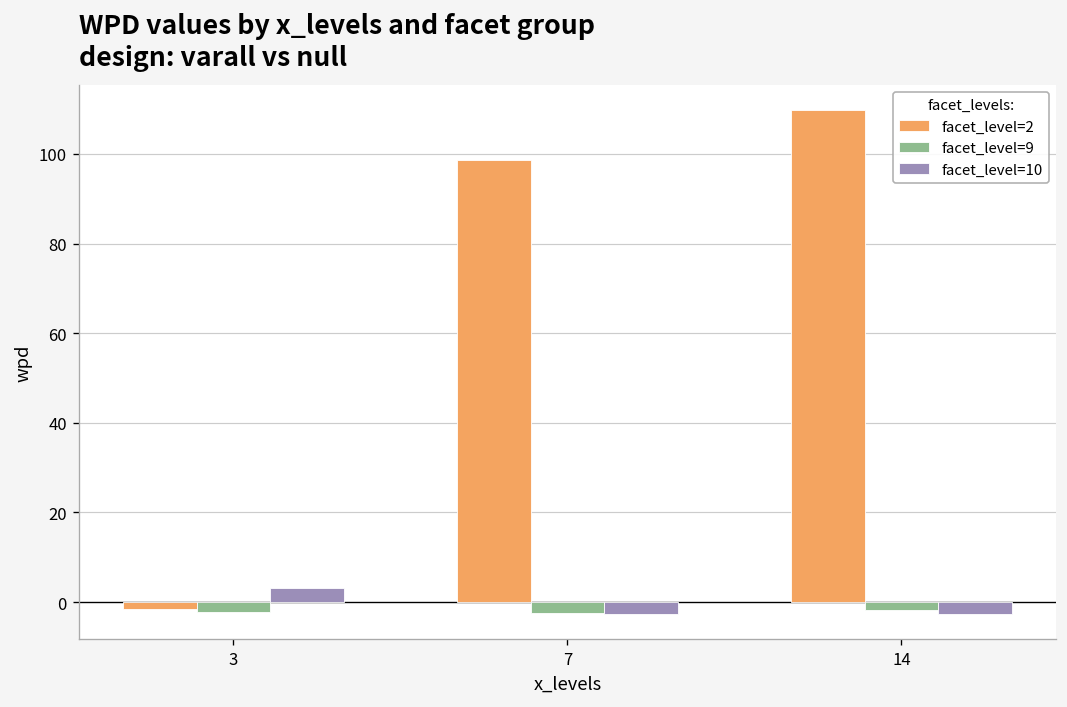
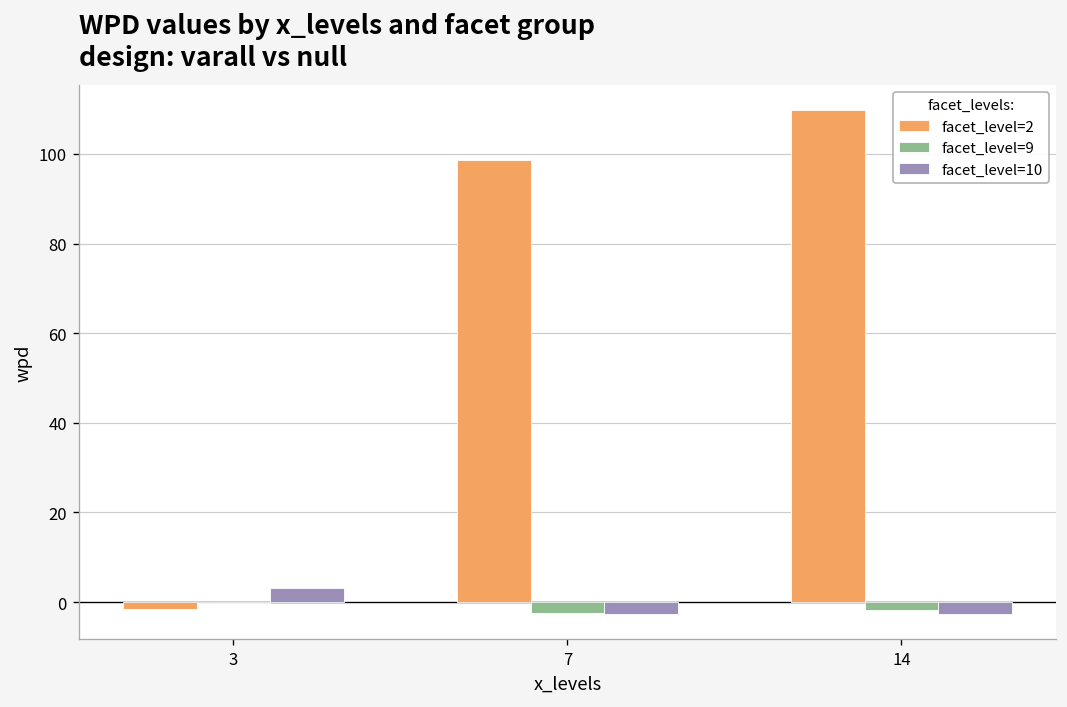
facet_level=9, 3: -2 -> 0
